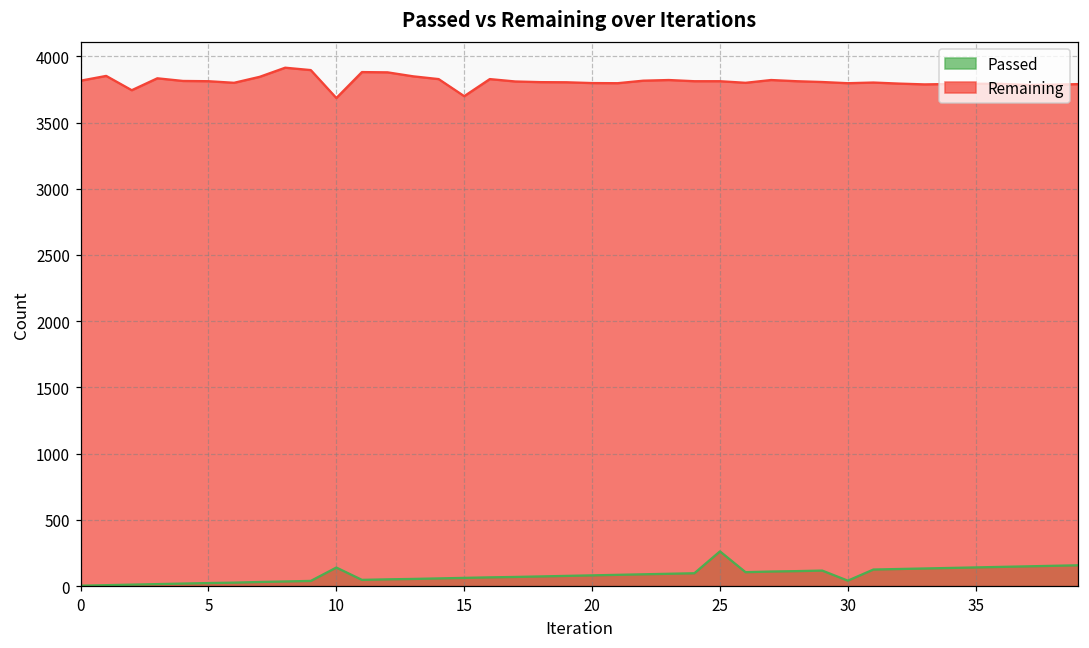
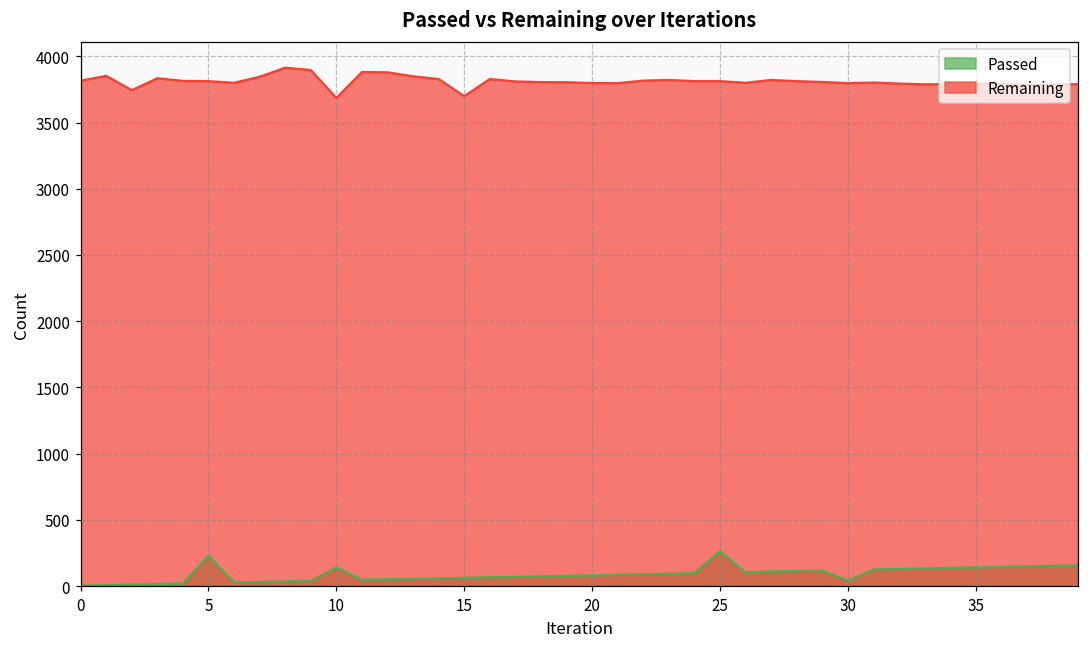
Passed, 5: 20 -> 230
